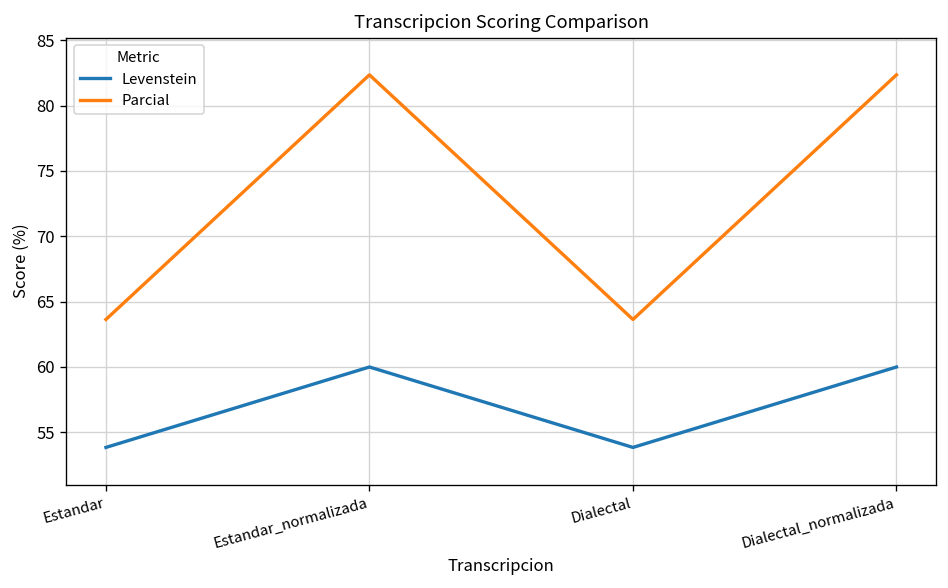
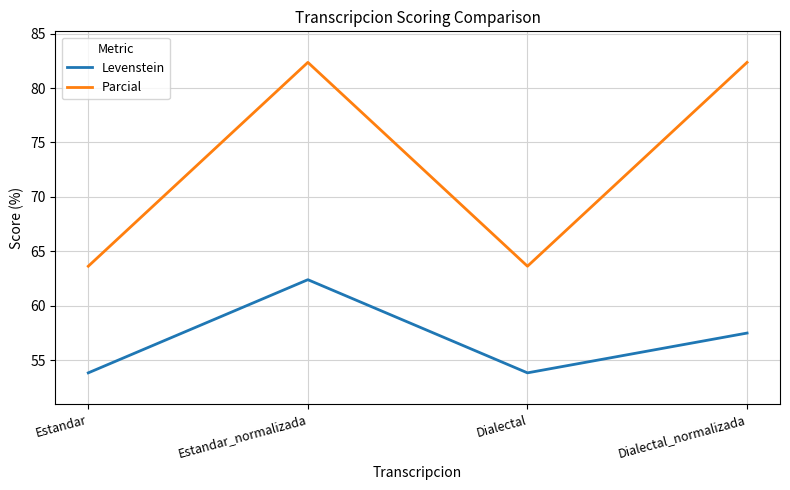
Levenstein, Estandar_normalizada: 60.0 -> 62.4
Levenstein, Dialectal_normalizada: 60.0 -> 57.5
